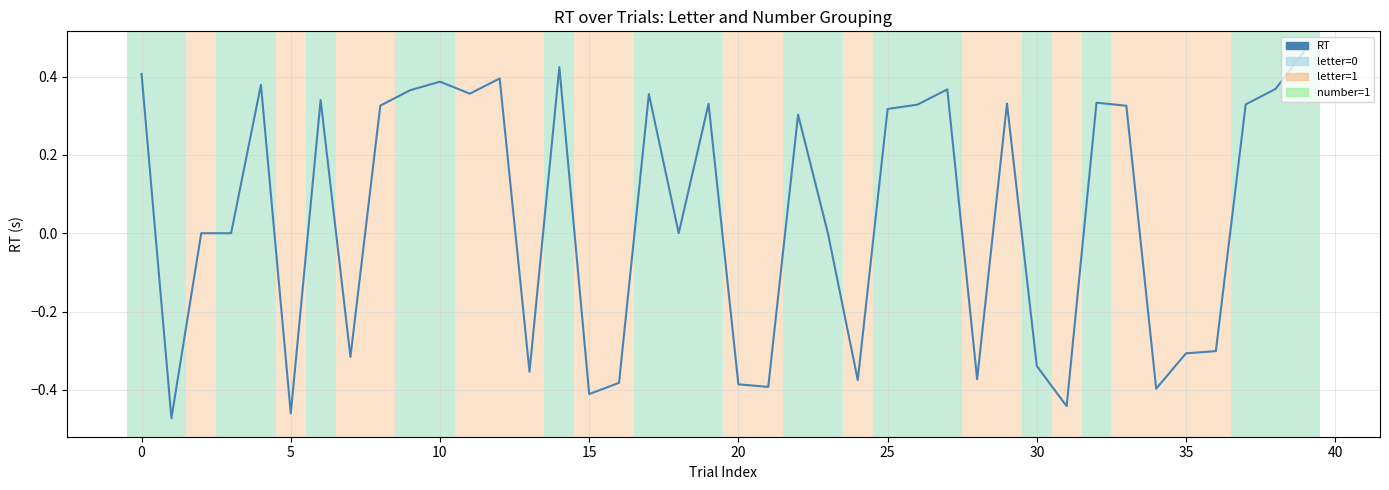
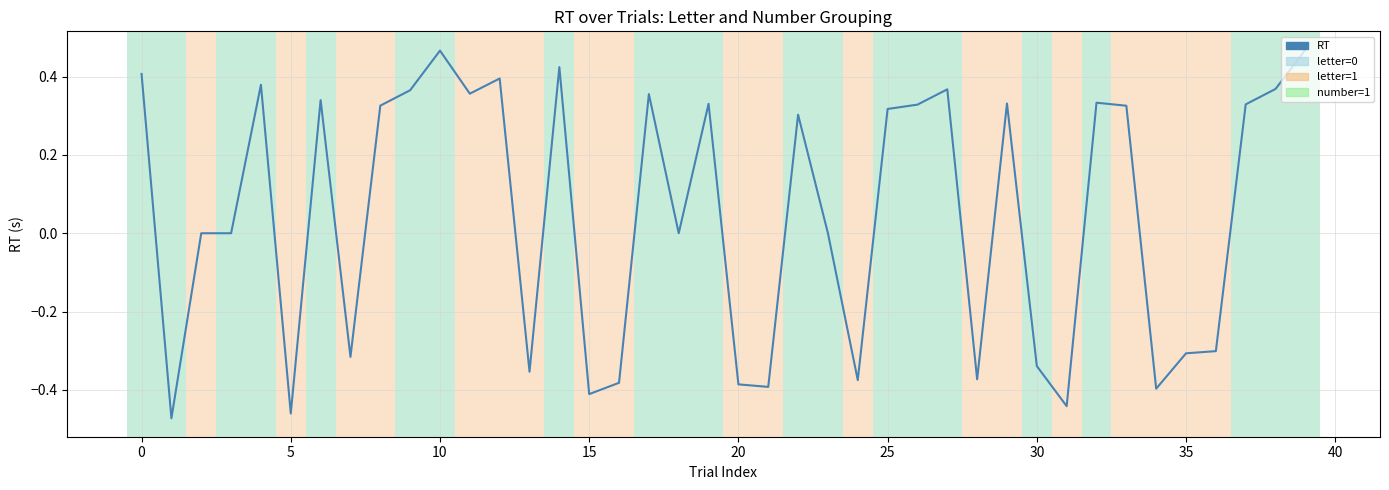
10: 0.39 -> 0.47
